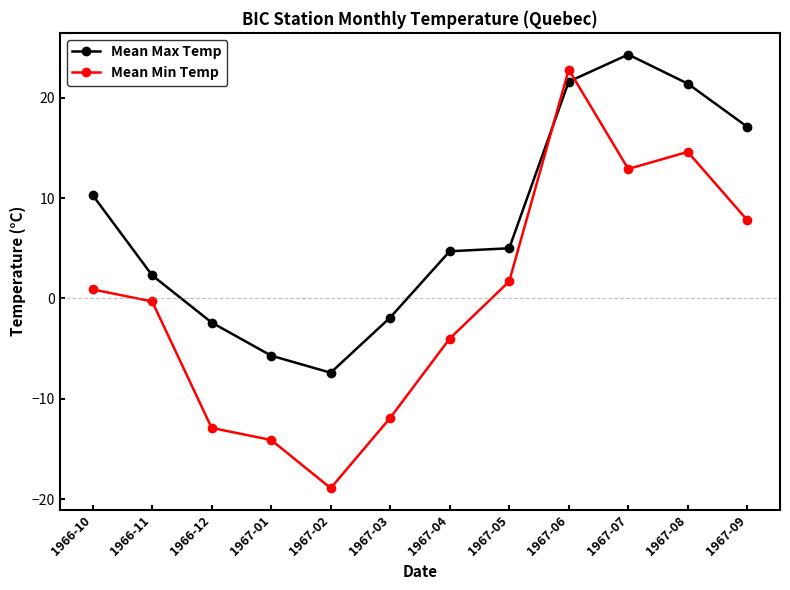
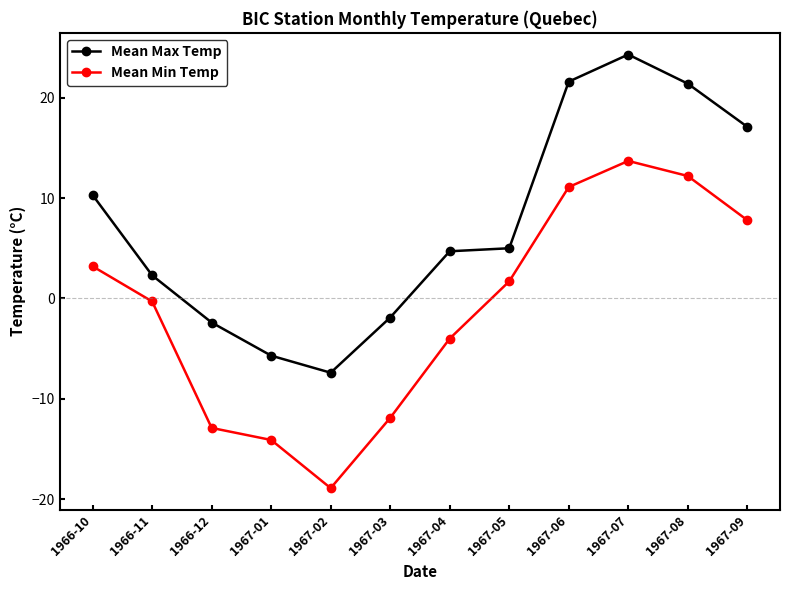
Mean Min Temp, 1966-10: 0.9 -> 3.2
Mean Min Temp, 1967-06: 22.8 -> 11.1
Mean Min Temp, 1967-07: 12.9 -> 13.7
Mean Min Temp, 1967-08: 14.6 -> 12.2
